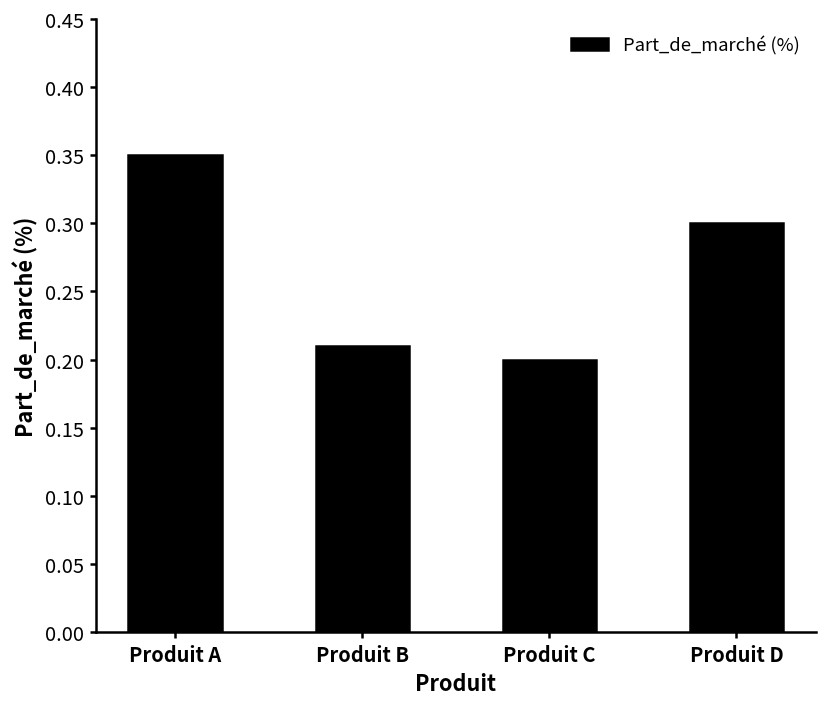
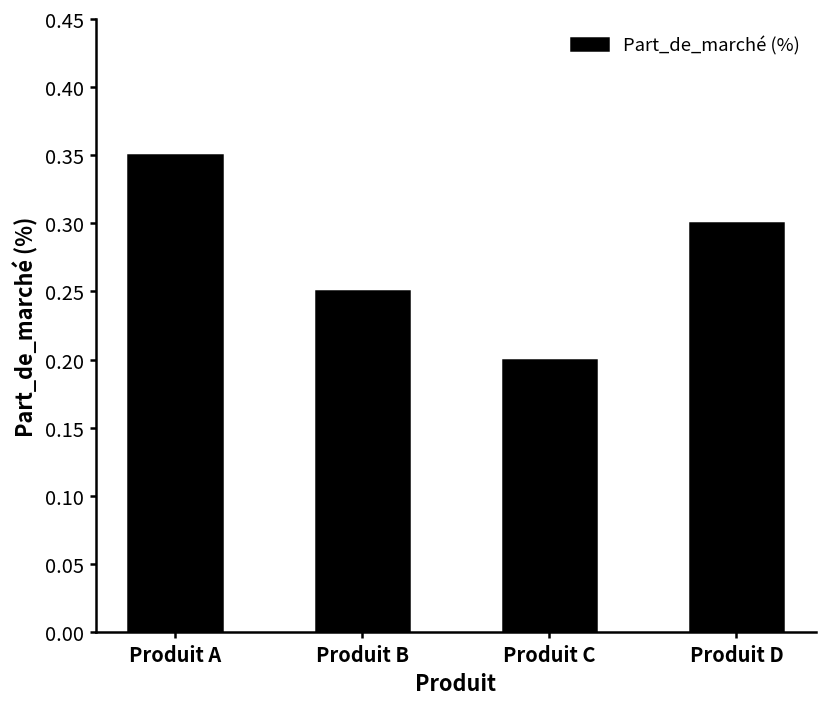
Produit B: 0.21 -> 0.25
